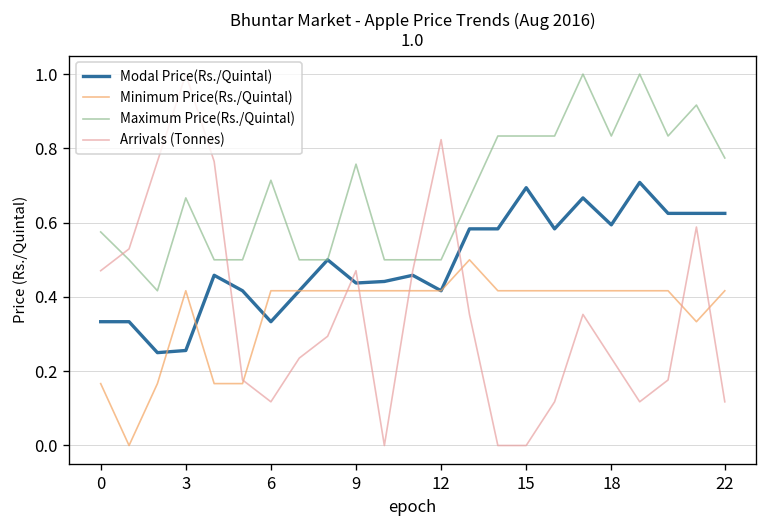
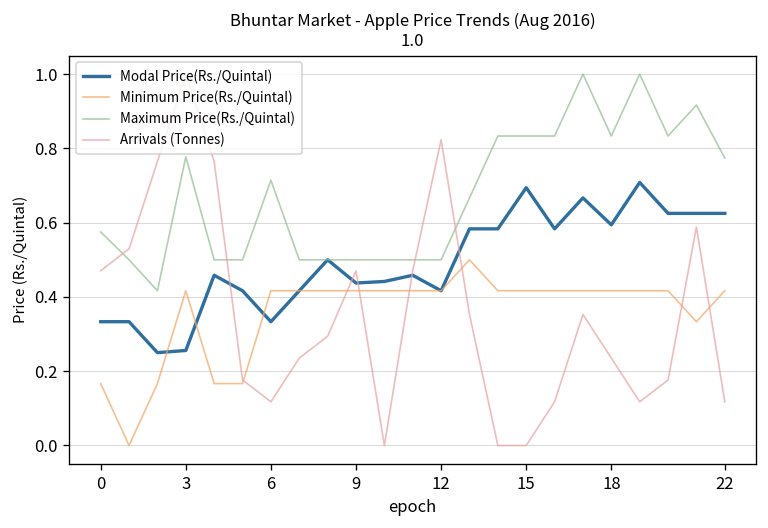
Maximum Price(Rs./Quintal), 3: 0.67 -> 0.78
Maximum Price(Rs./Quintal), 9: 0.76 -> 0.50
